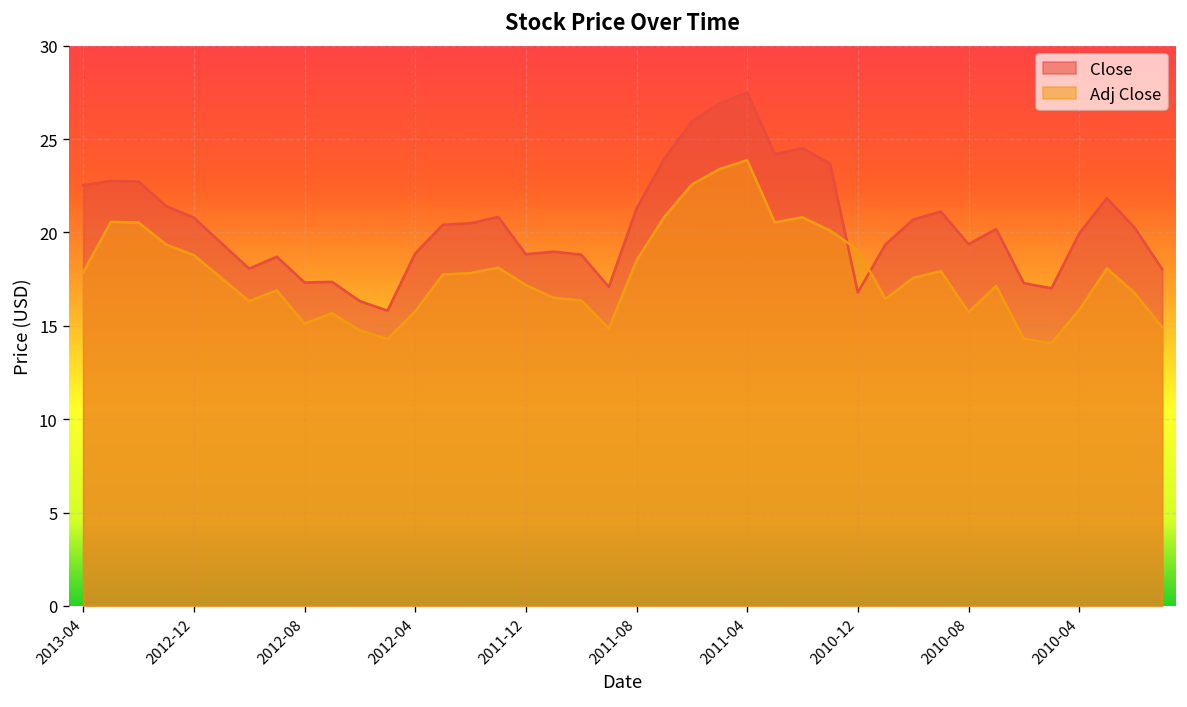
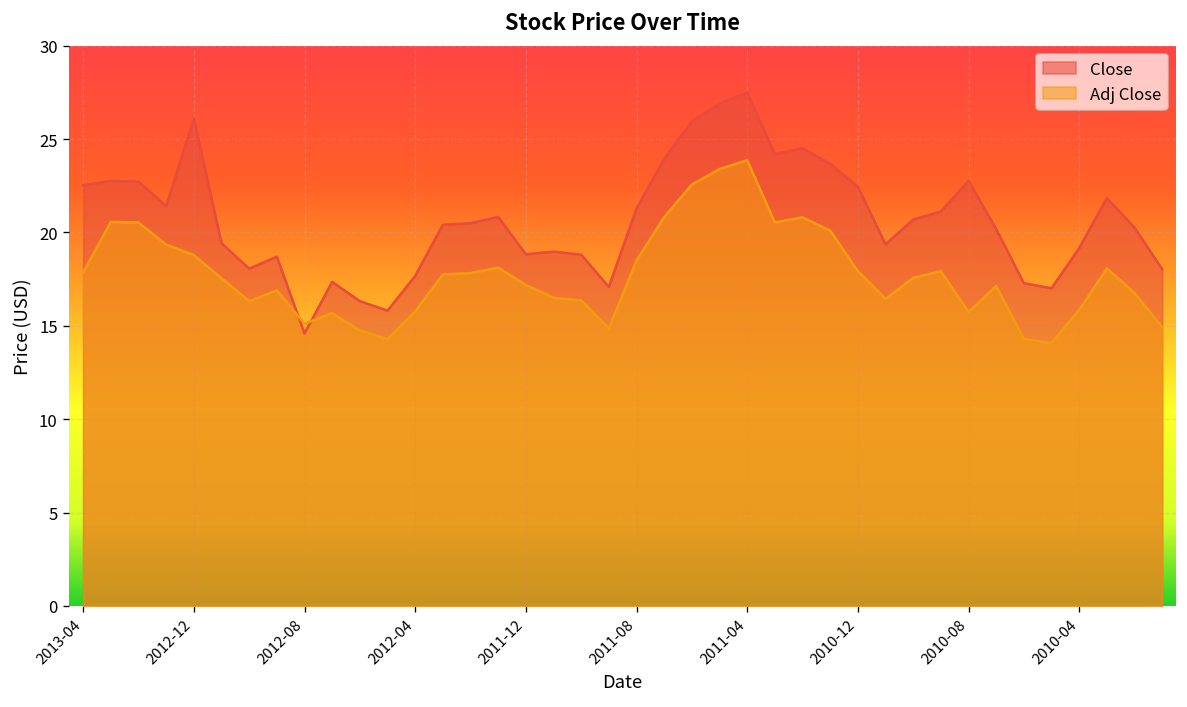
Close, 2012-12: 20.8 -> 26.1
Close, 2012-08: 17.3 -> 14.6
Close, 2012-04: 18.9 -> 17.7
Close, 2010-12: 16.8 -> 22.5
Adj Close, 2010-12: 19.1 -> 17.9
Close, 2010-08: 19.4 -> 22.8
Close, 2010-04: 19.9 -> 19.2
